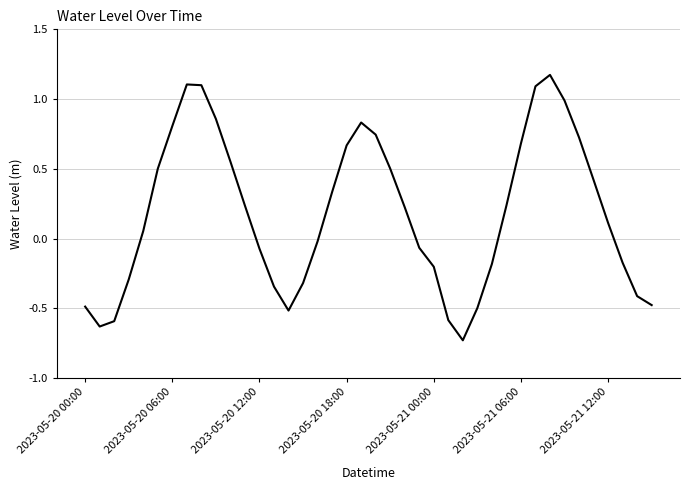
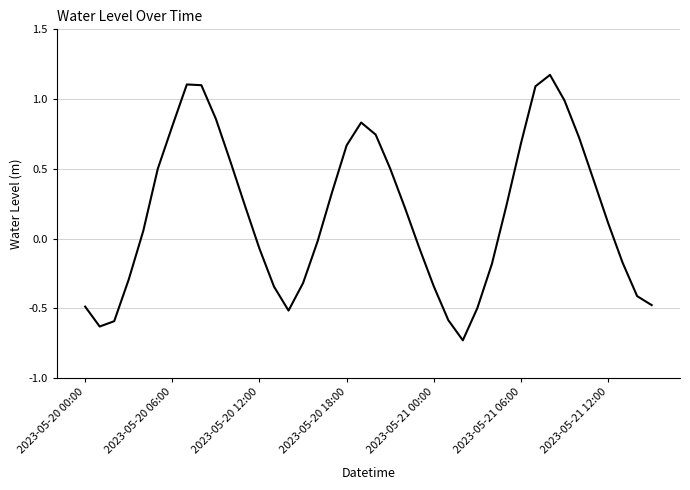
2023-05-21 00:00: -0.20 -> -0.34
